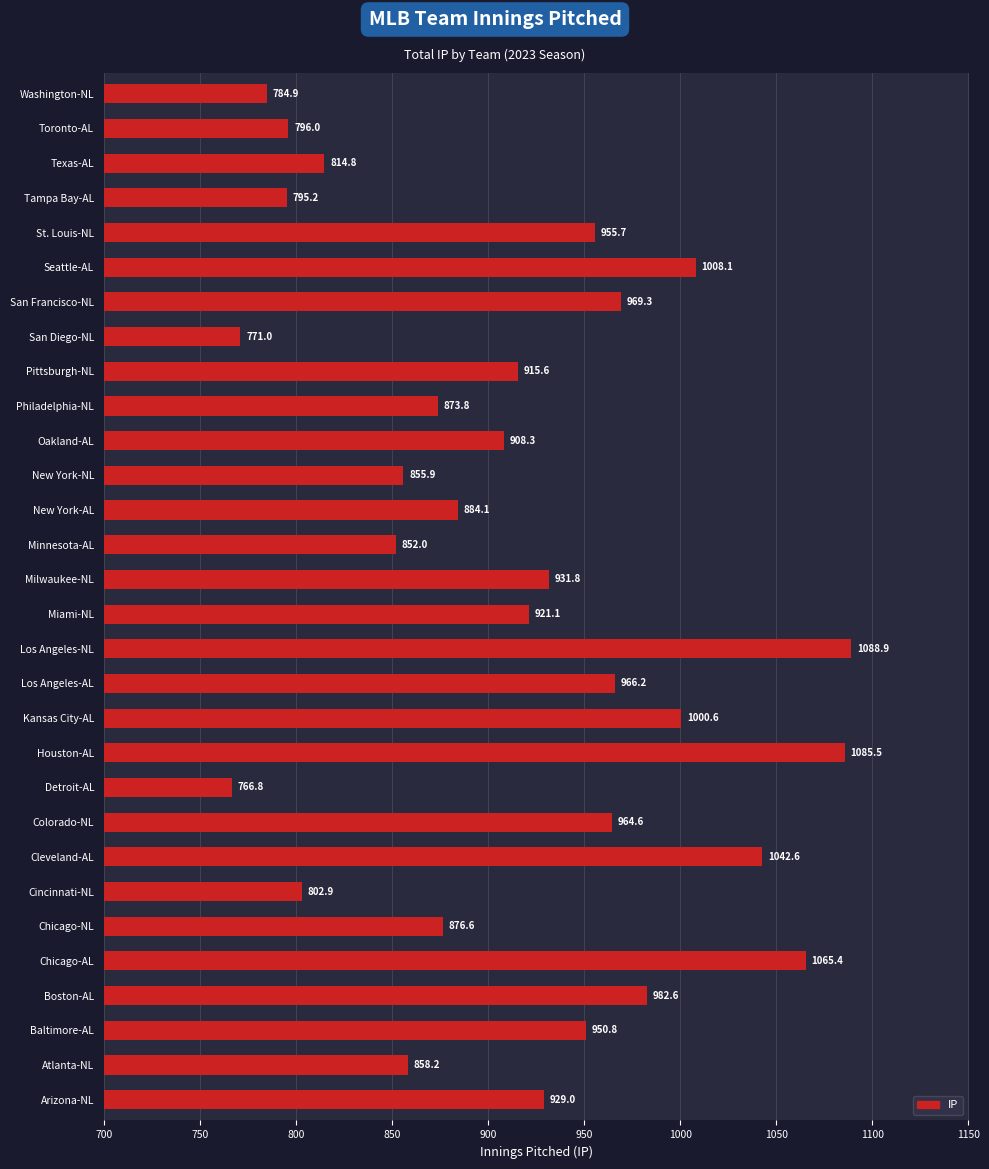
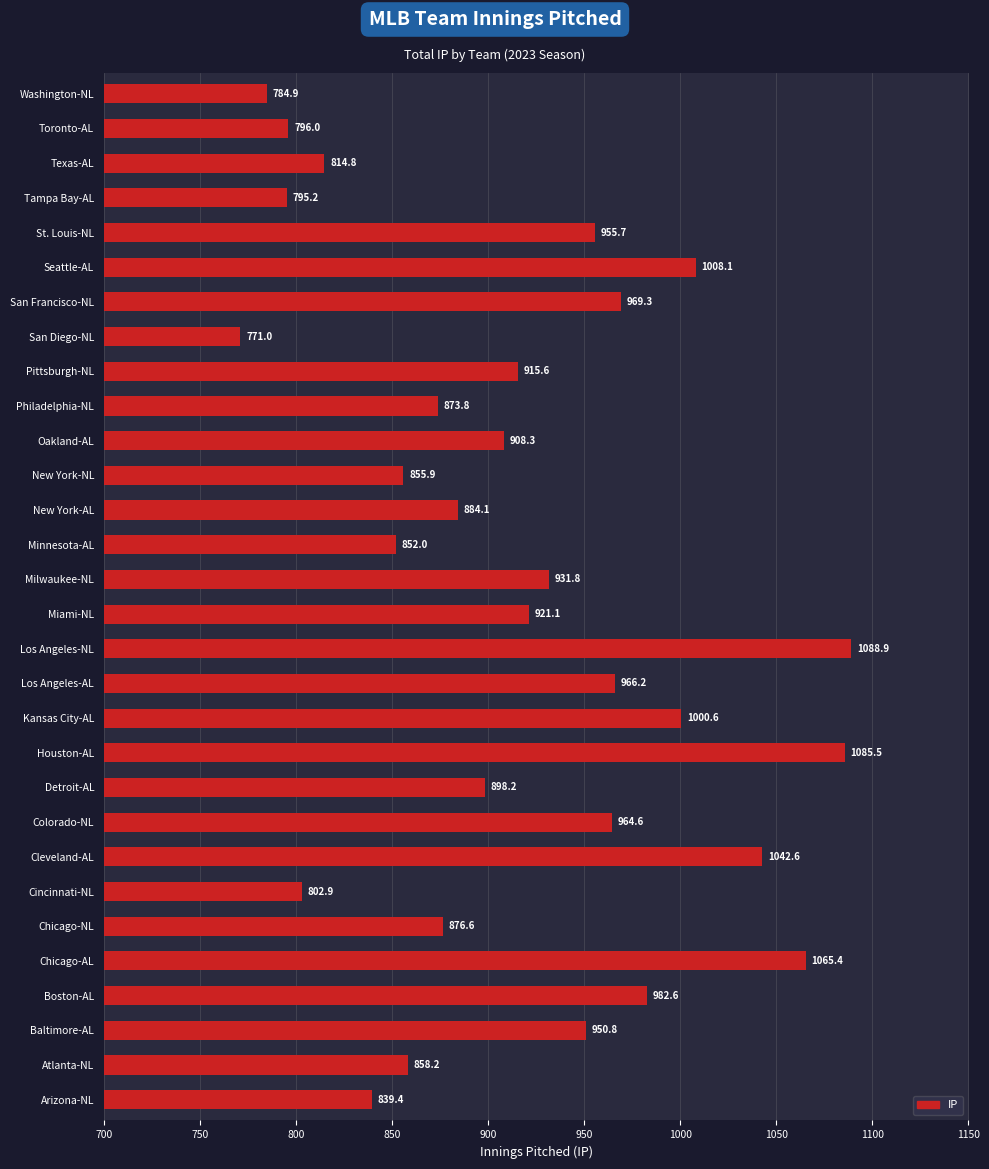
Detroit-AL: 766.8 -> 898.2
Arizona-NL: 929.0 -> 839.4
